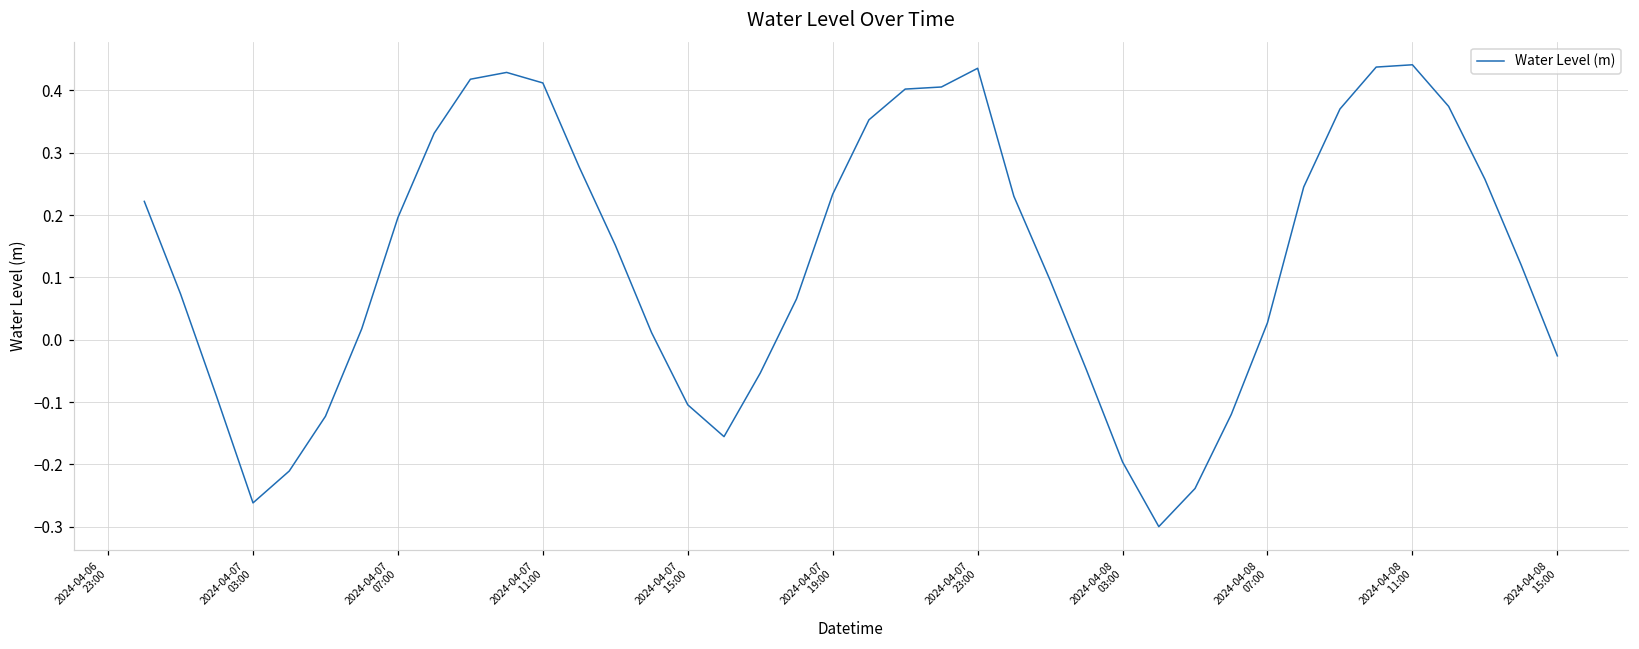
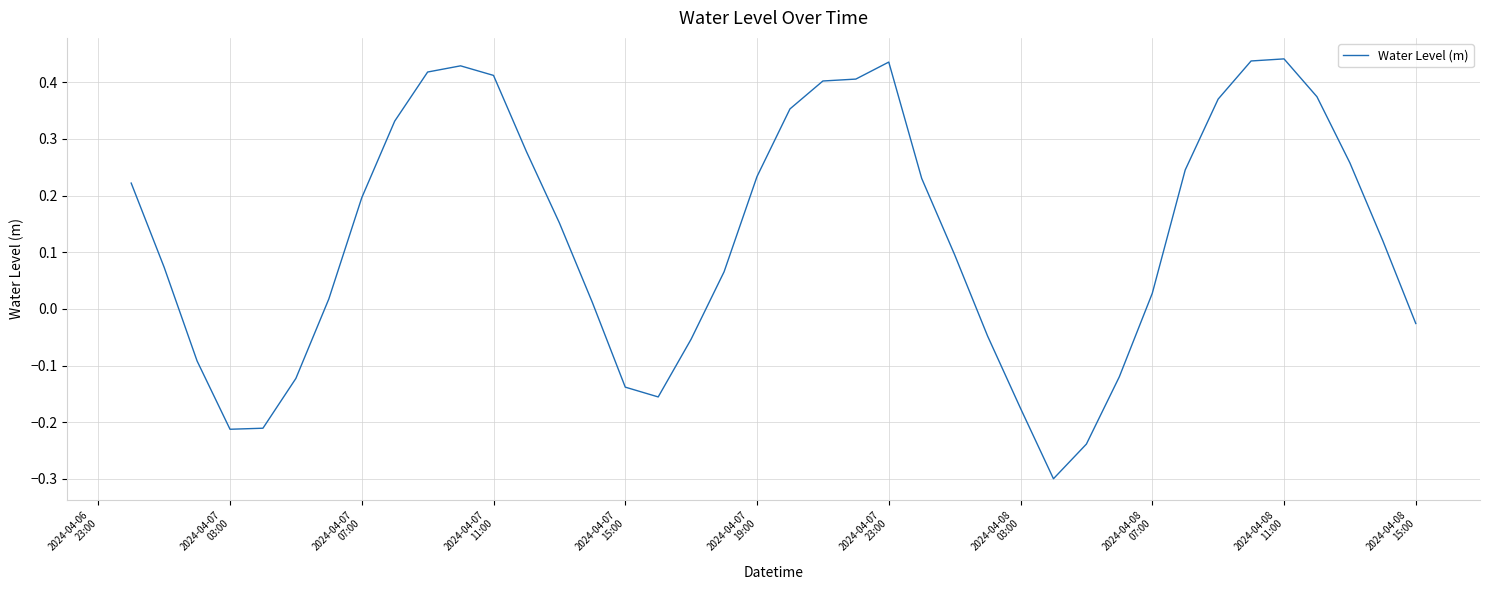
2024-04-07 03:00: -0.26 -> -0.21
2024-04-07 15:00: -0.10 -> -0.14
2024-04-08 03:00: -0.20 -> -0.18
